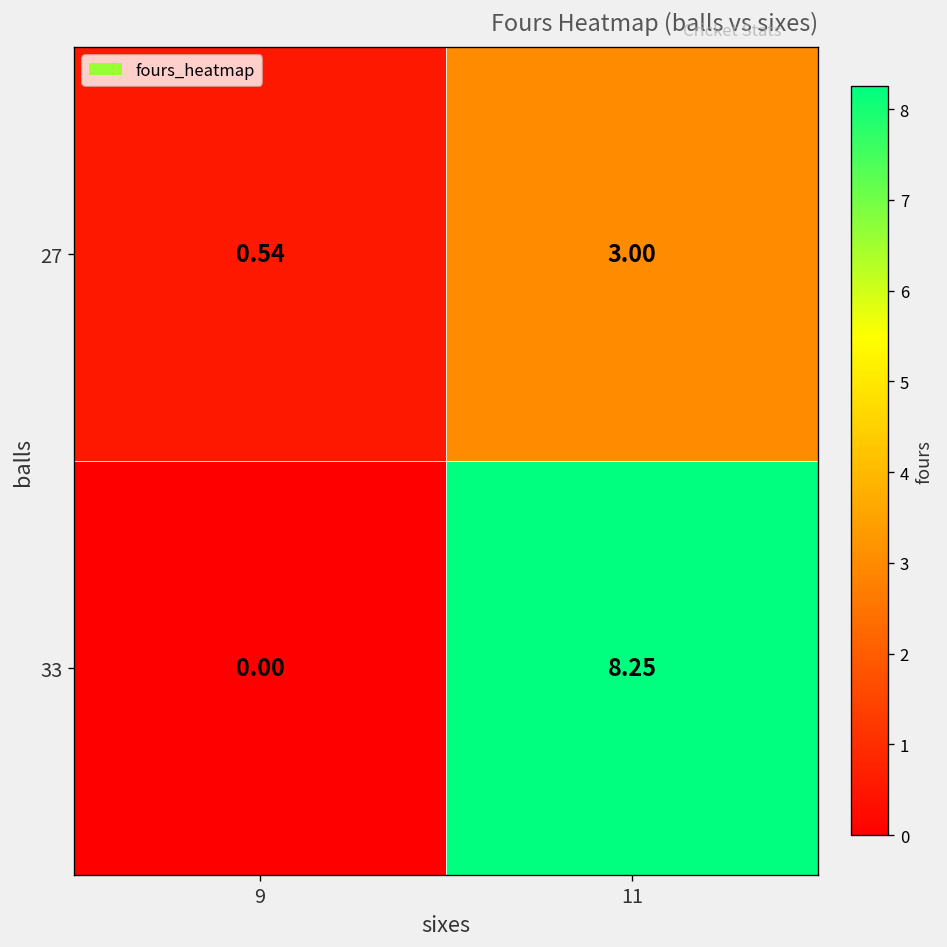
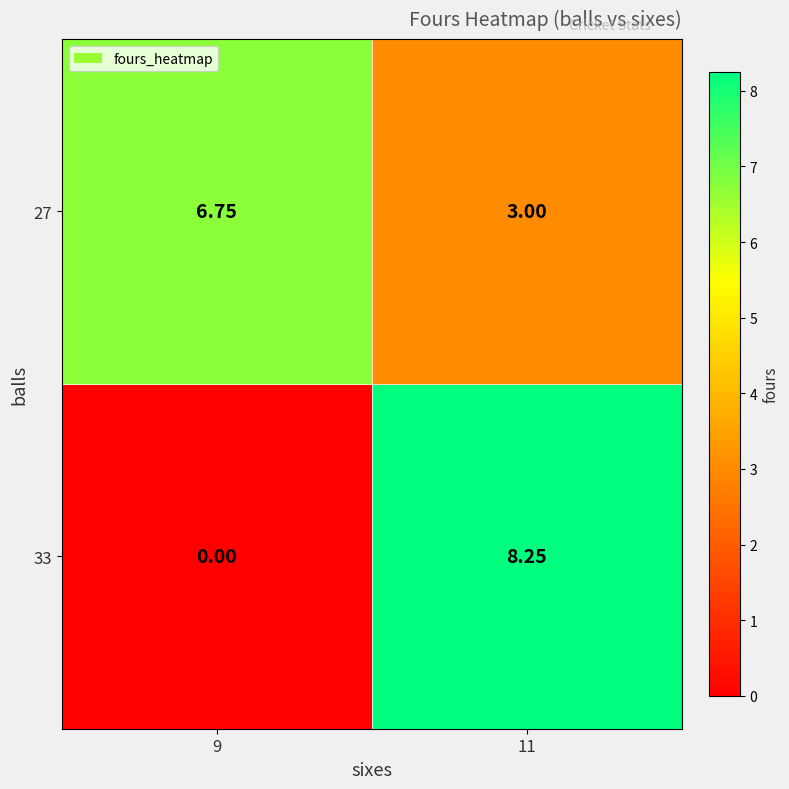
27, 9: 0.54 -> 6.75
